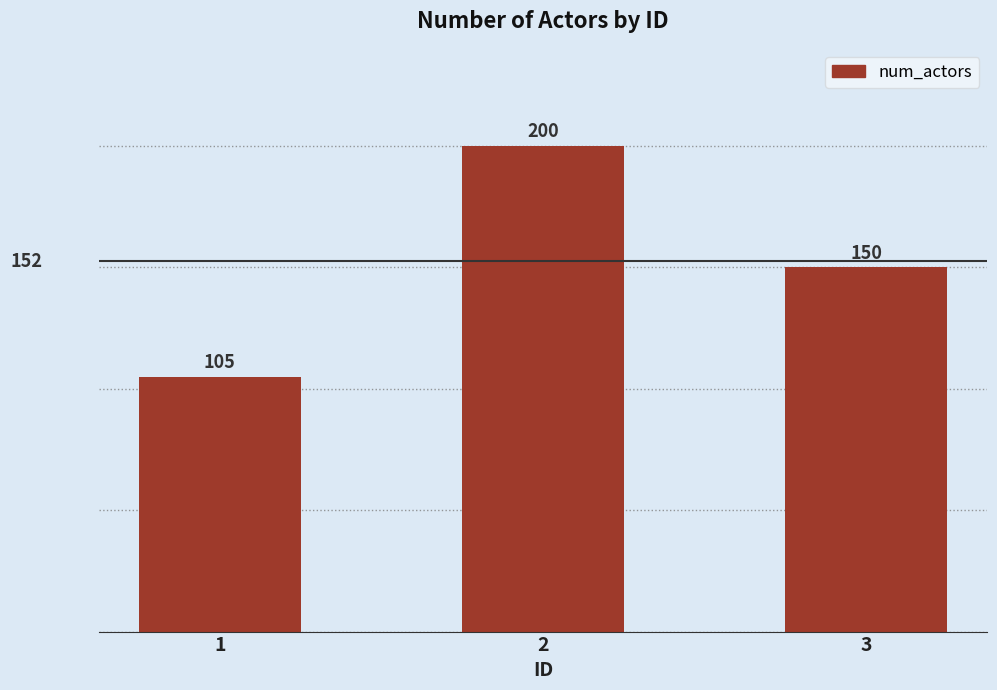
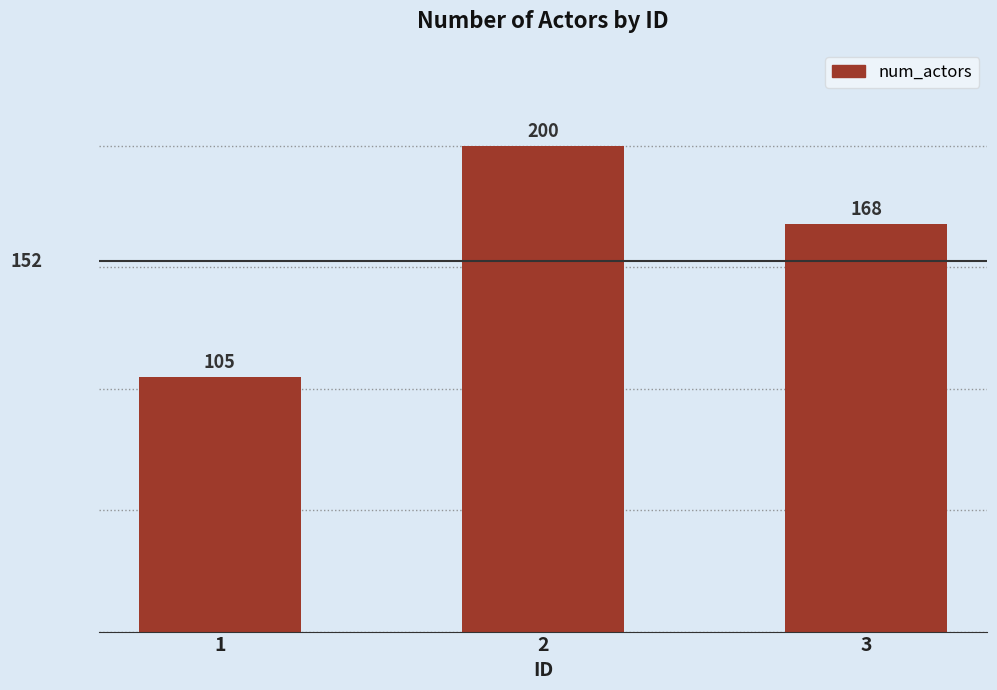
3: 150 -> 168
